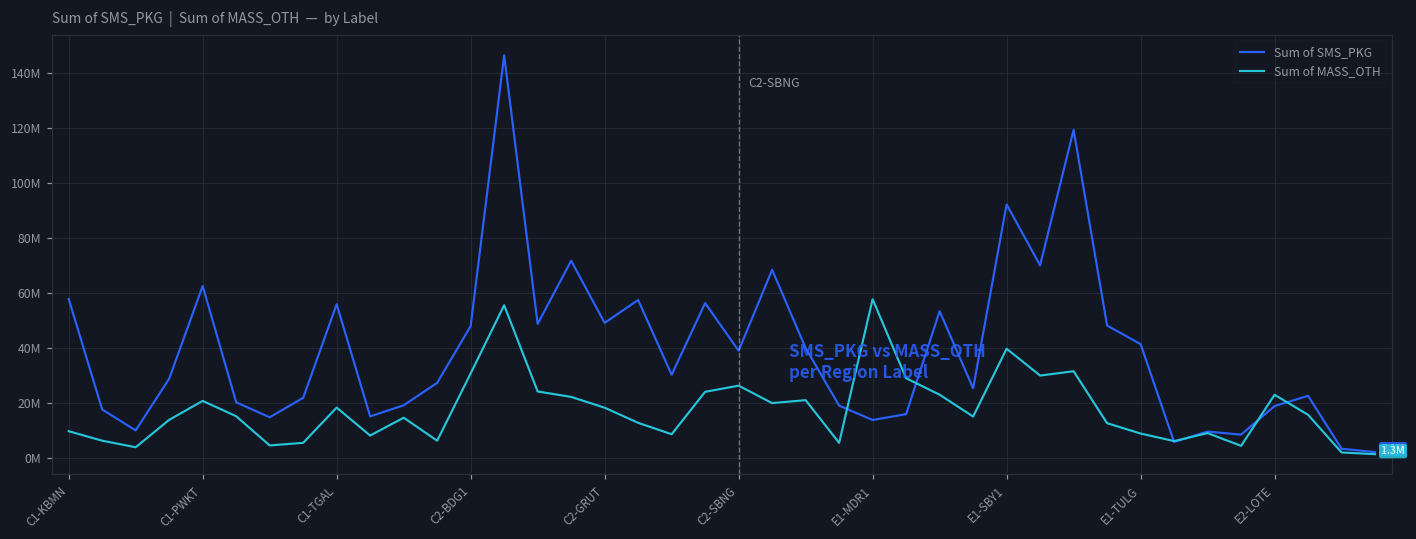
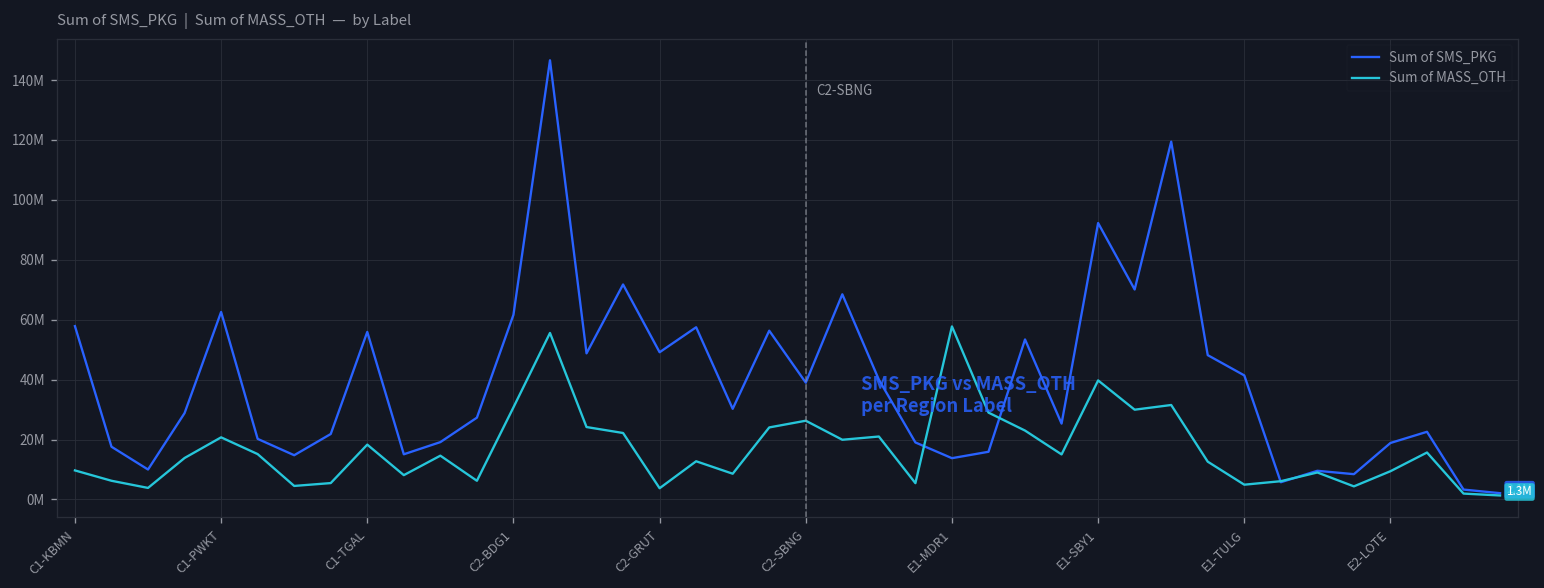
Sum of SMS_PKG, C2-BDG1: 48000000 -> 62000000
Sum of MASS_OTH, C2-GRUT: 18000000 -> 4000000
Sum of MASS_OTH, E1-TULG: 9000000 -> 5000000
Sum of MASS_OTH, E2-LOTE: 23000000 -> 9000000
